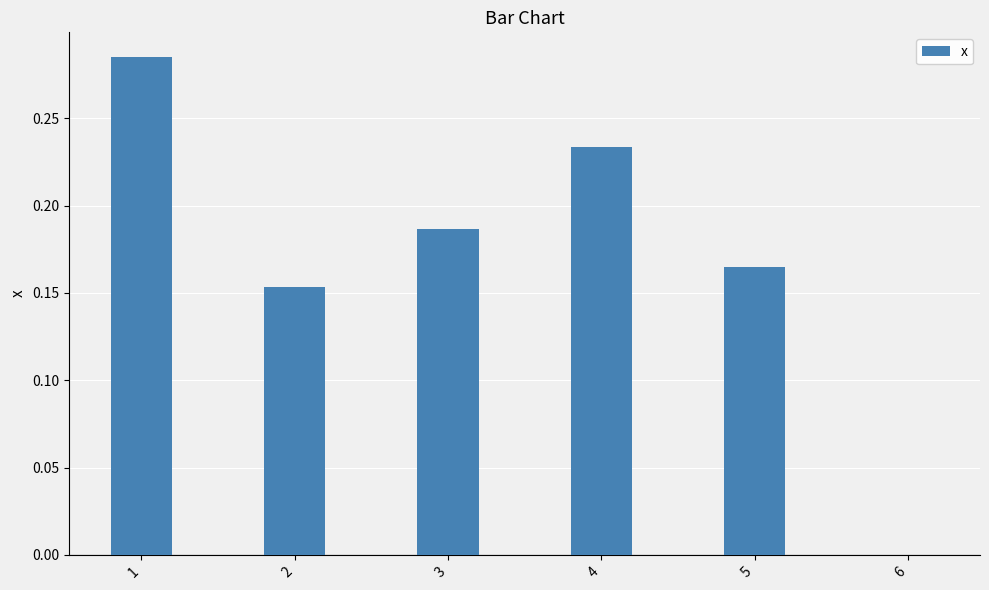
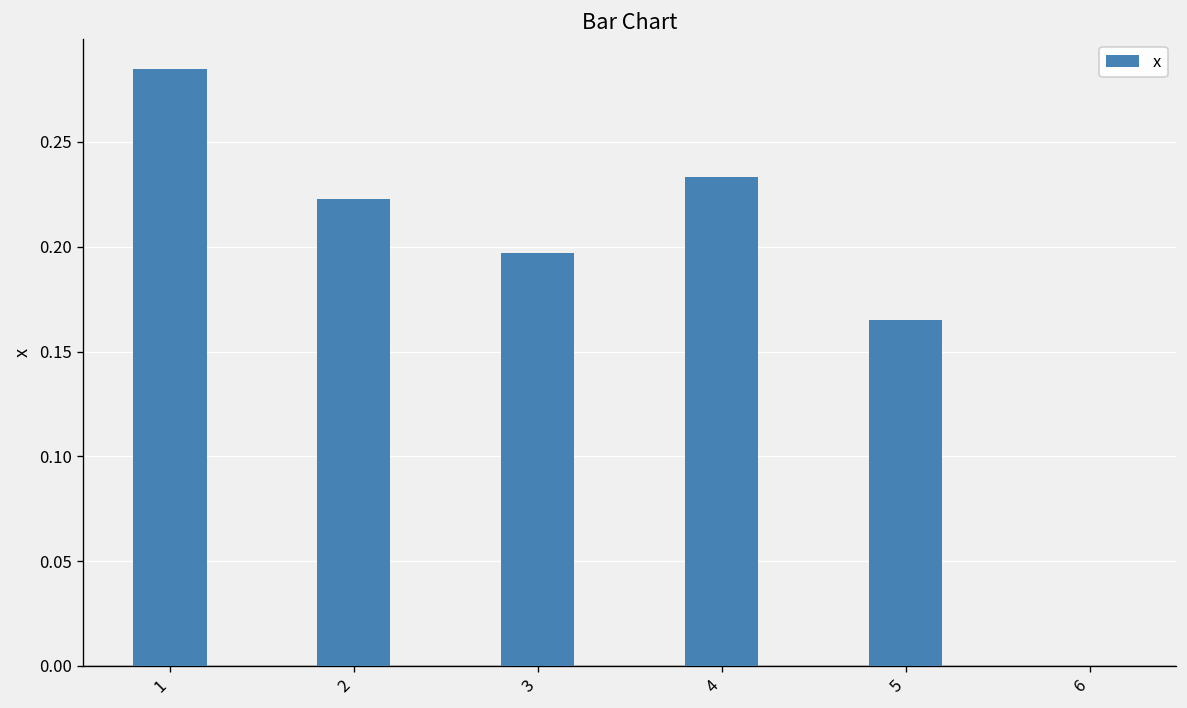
2: 0.154 -> 0.223
3: 0.187 -> 0.197
